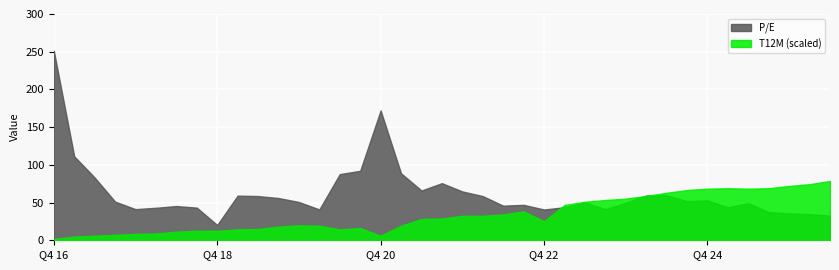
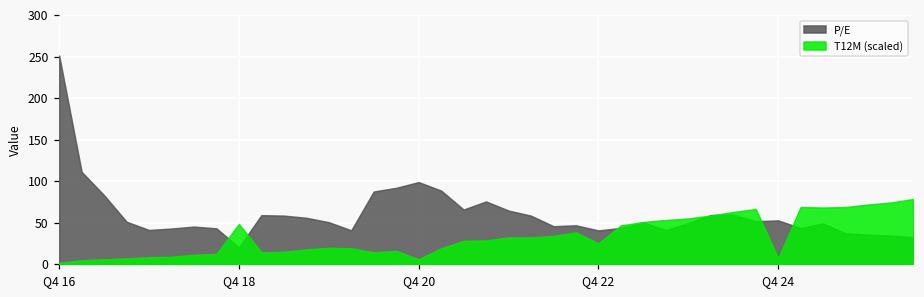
T12M (scaled), Q4 18: 10 -> 50
P/E, Q4 20: 170 -> 100
T12M (scaled), Q4 24: 70 -> 10
